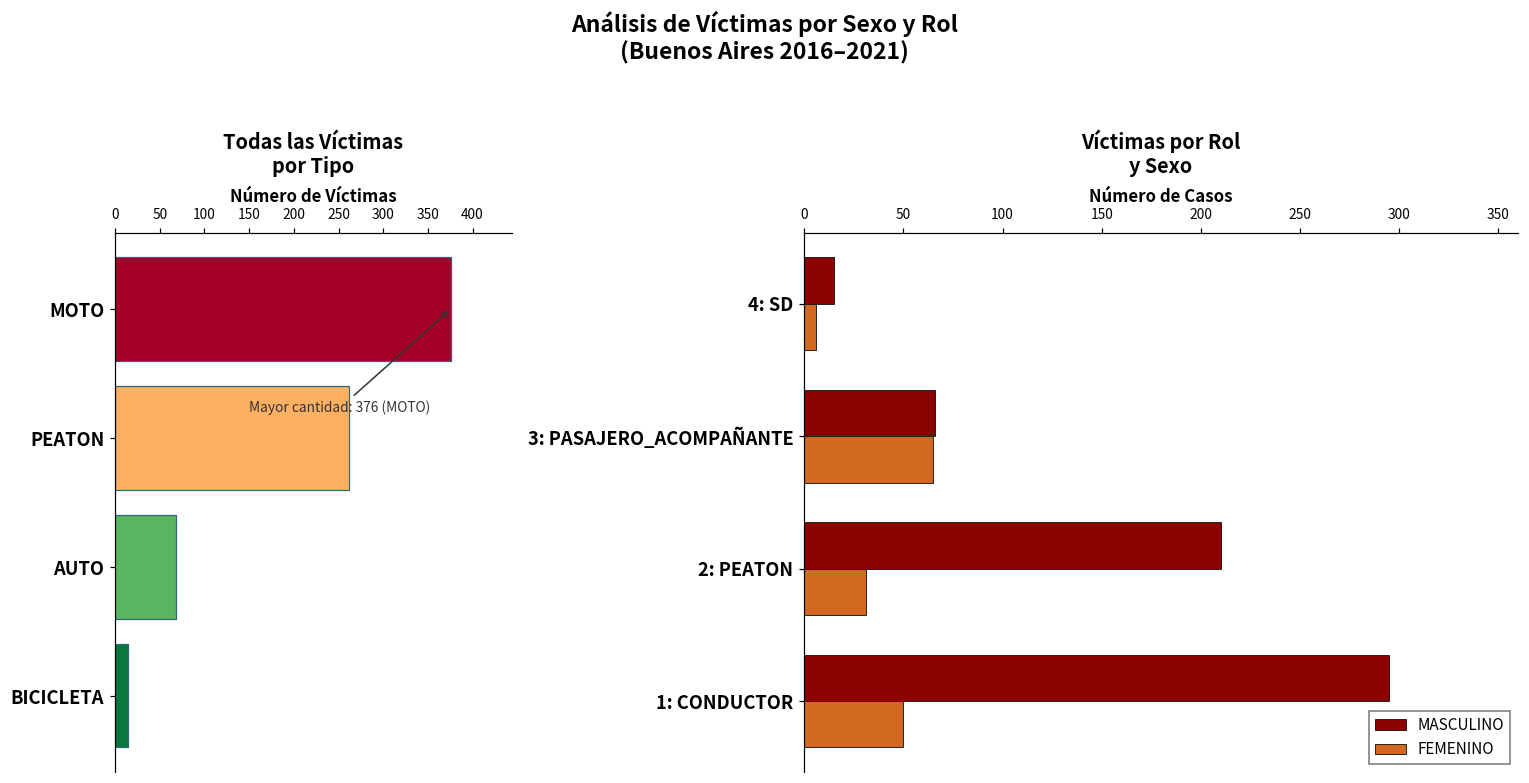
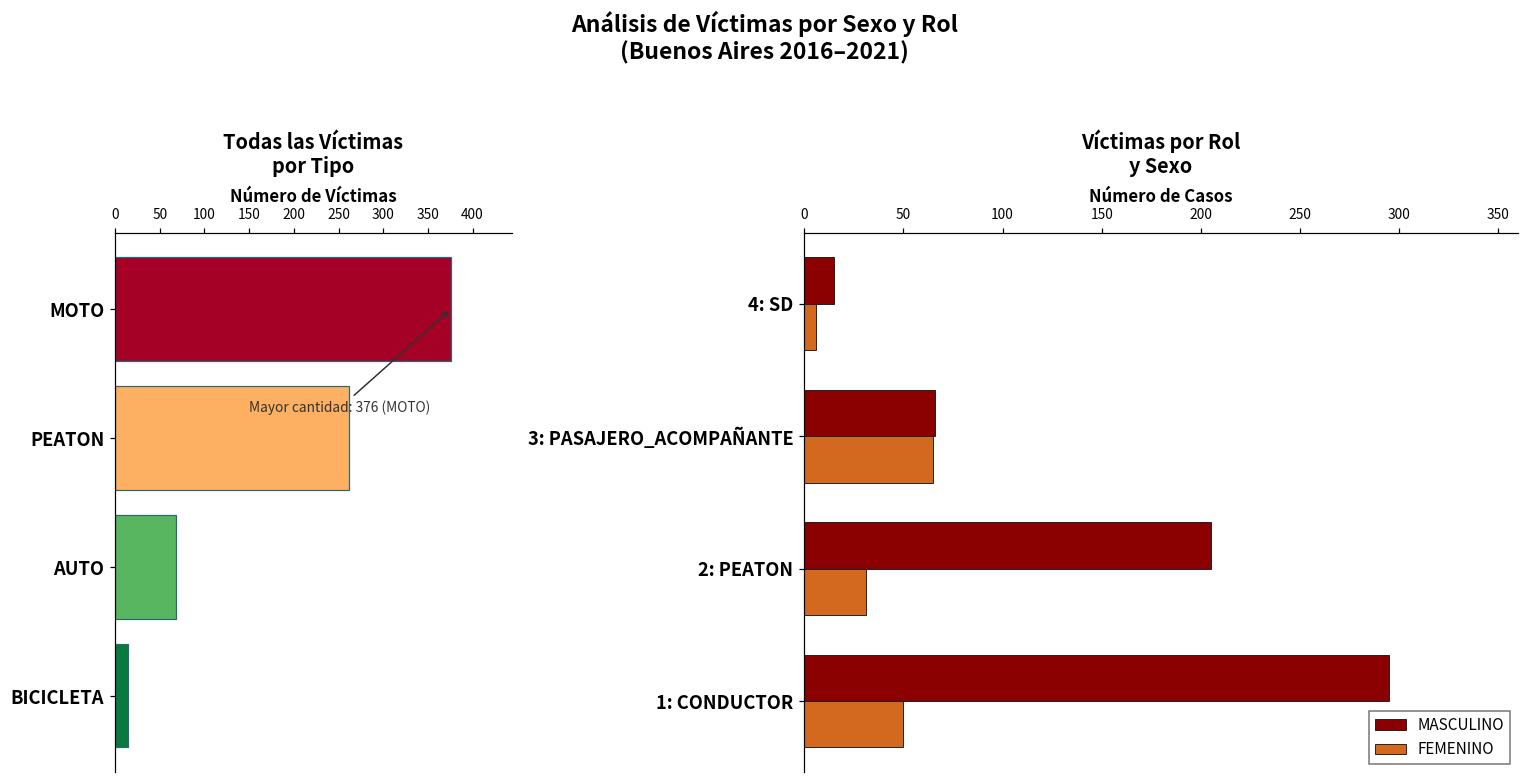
Víctimas por Rol y Sexo, MASCULINO, 2: PEATON: 210 -> 205
